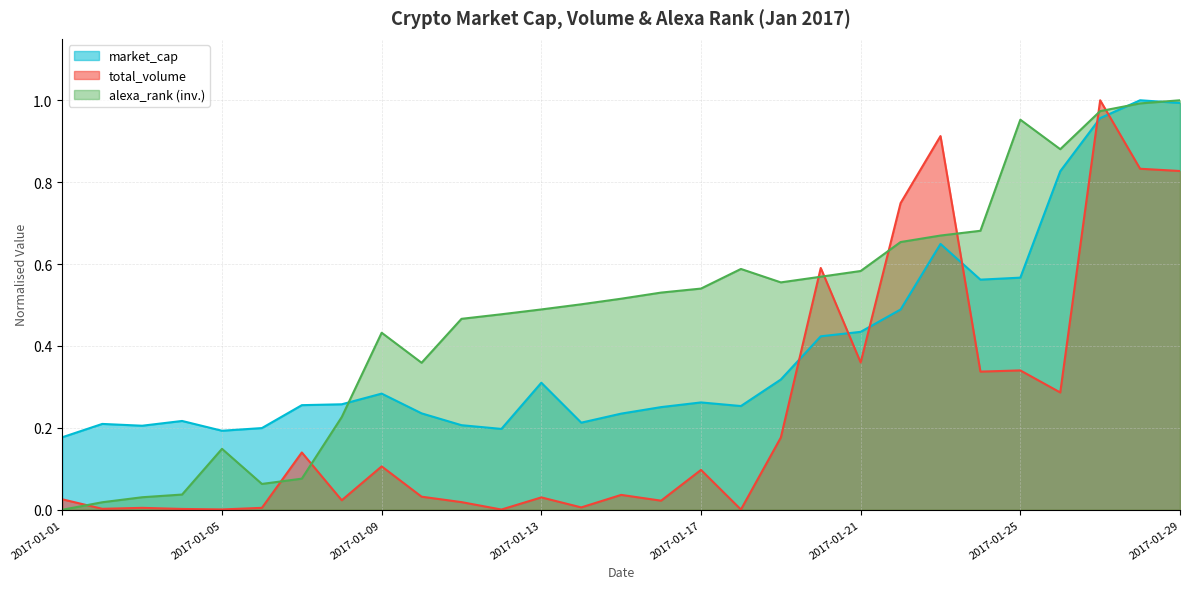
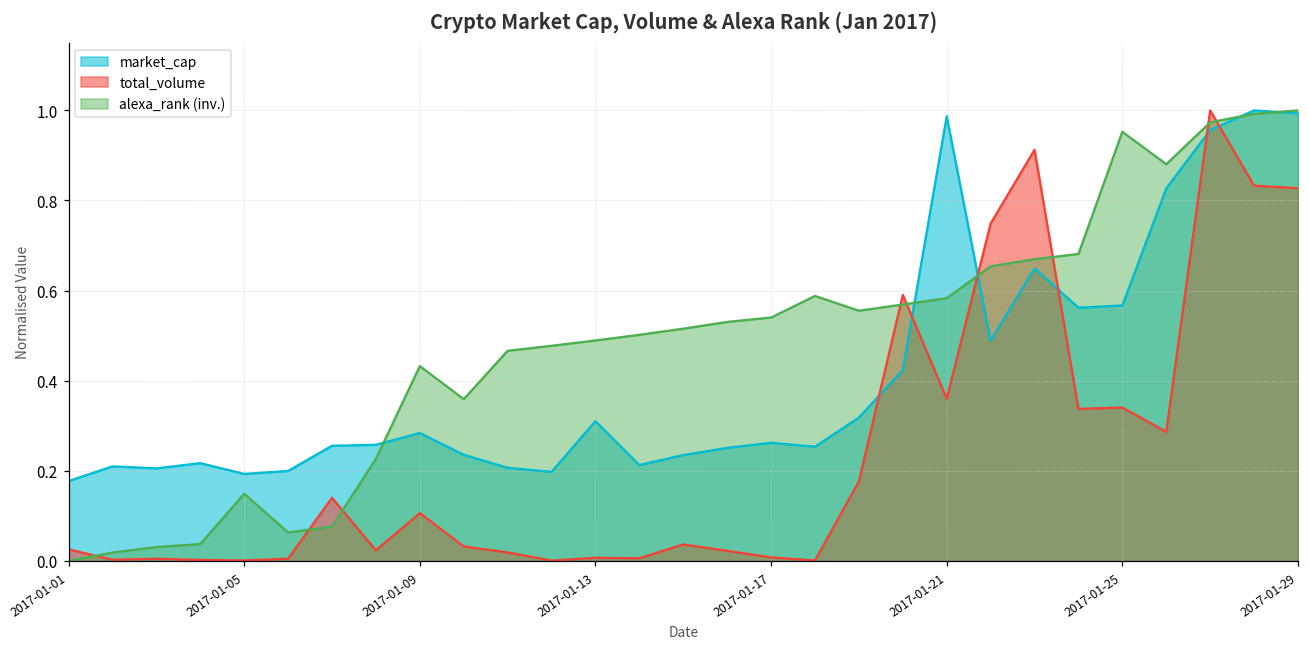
total_volume, 2017-01-13: 0.03 -> 0.01
total_volume, 2017-01-17: 0.10 -> 0.01
market_cap, 2017-01-21: 0.43 -> 0.99
